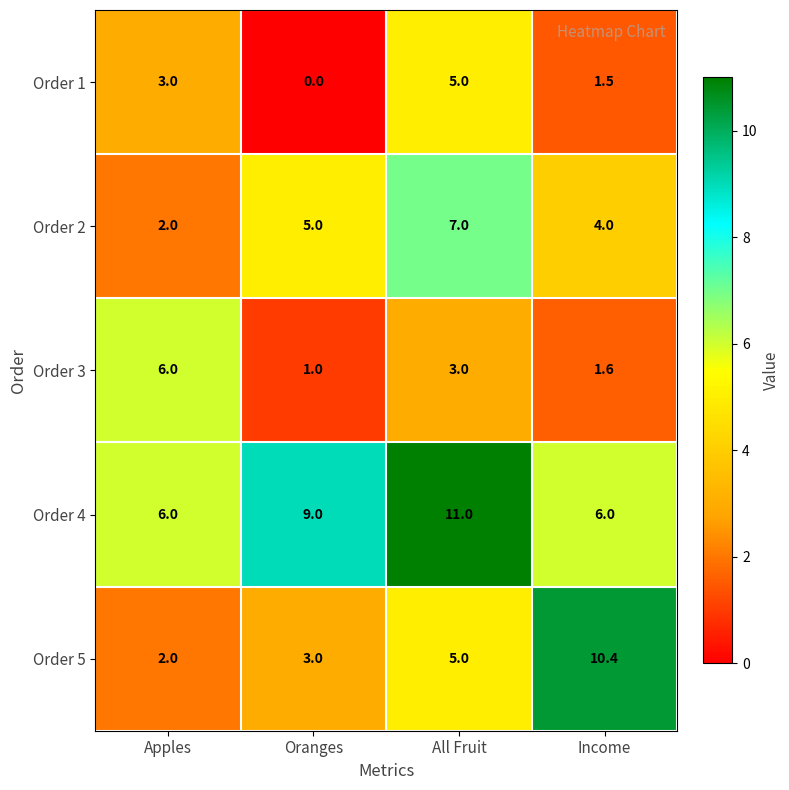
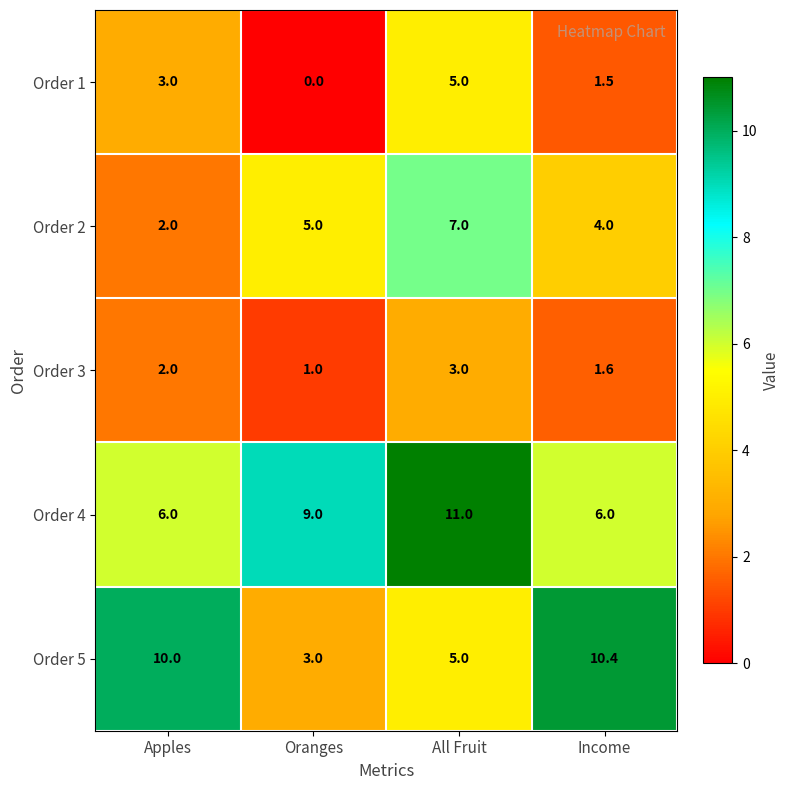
Order 3, Apples: 6.0 -> 2.0
Order 5, Apples: 2.0 -> 10.0
